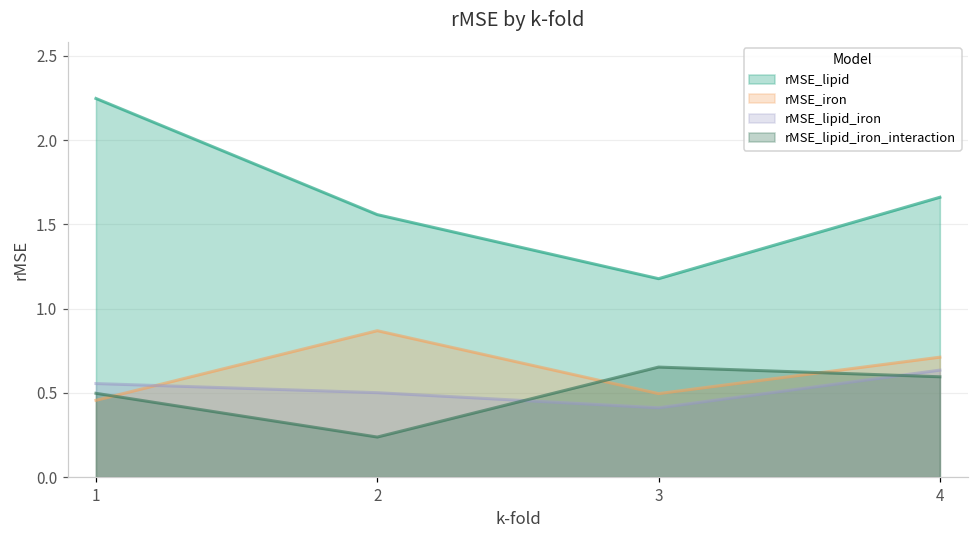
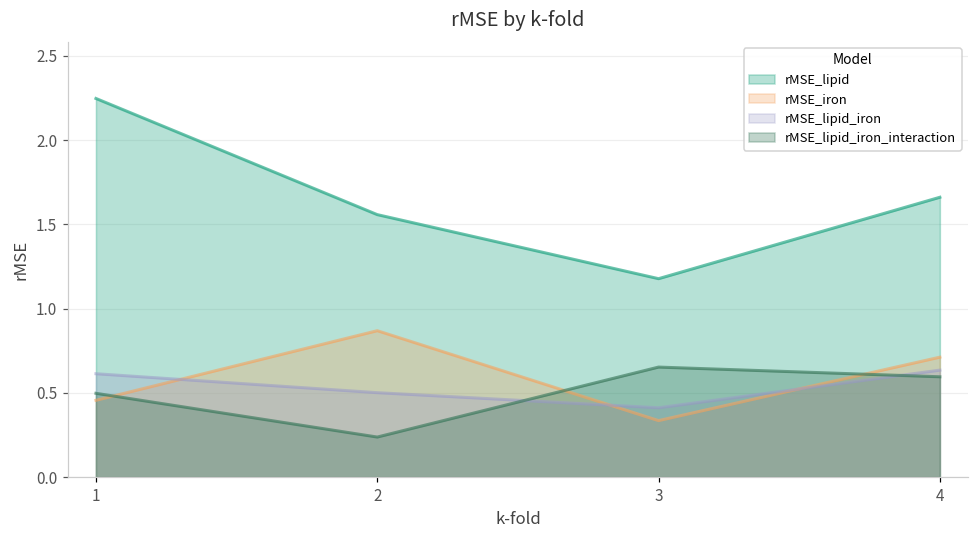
rMSE_lipid_iron, 1: 0.56 -> 0.61
rMSE_iron, 3: 0.50 -> 0.34
